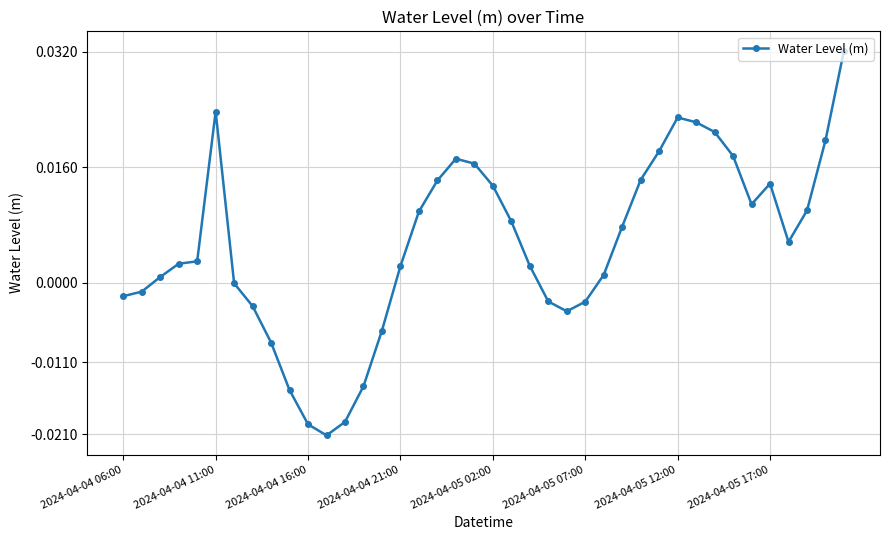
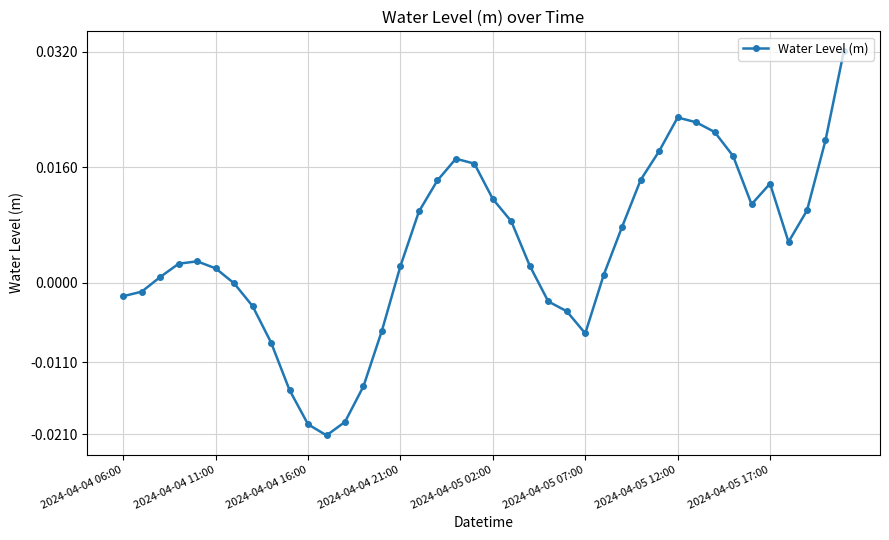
2024-04-04 11:00: 0.024 -> 0.002
2024-04-05 02:00: 0.013 -> 0.012
2024-04-05 07:00: -0.003 -> -0.007
